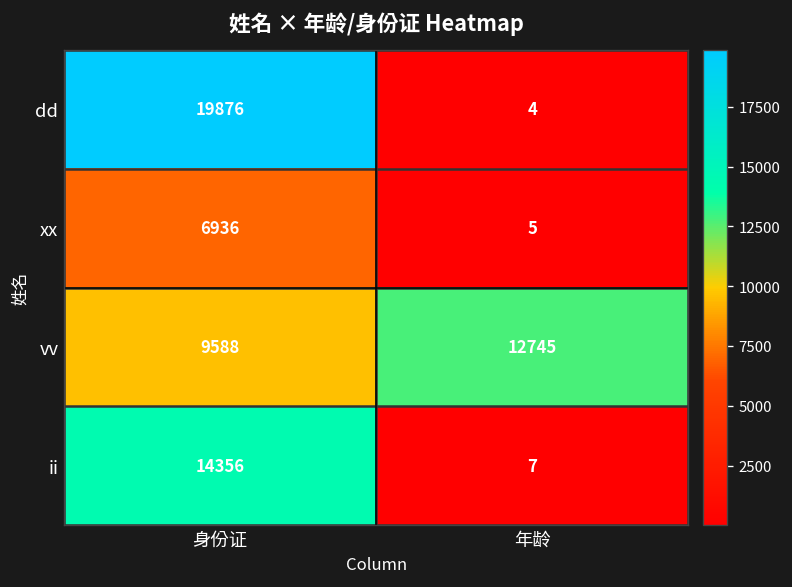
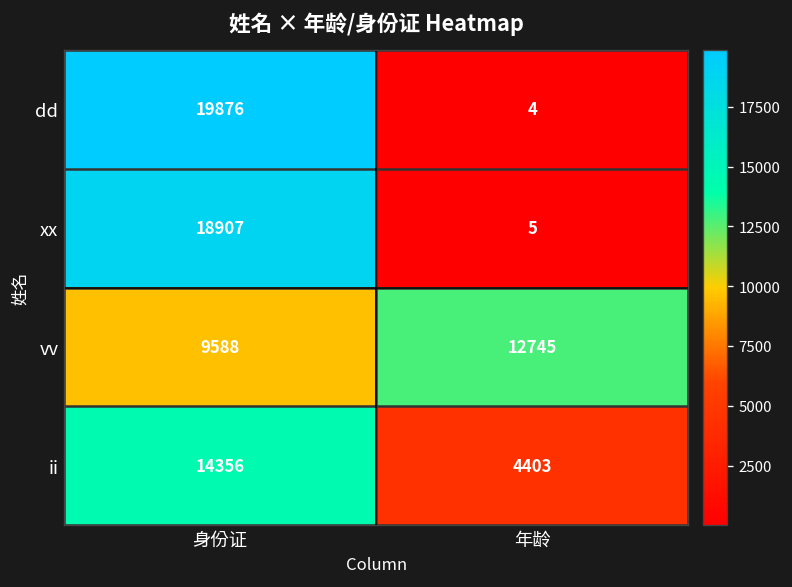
xx, 身份证: 6936 -> 18907
ii, 年龄: 7 -> 4403
